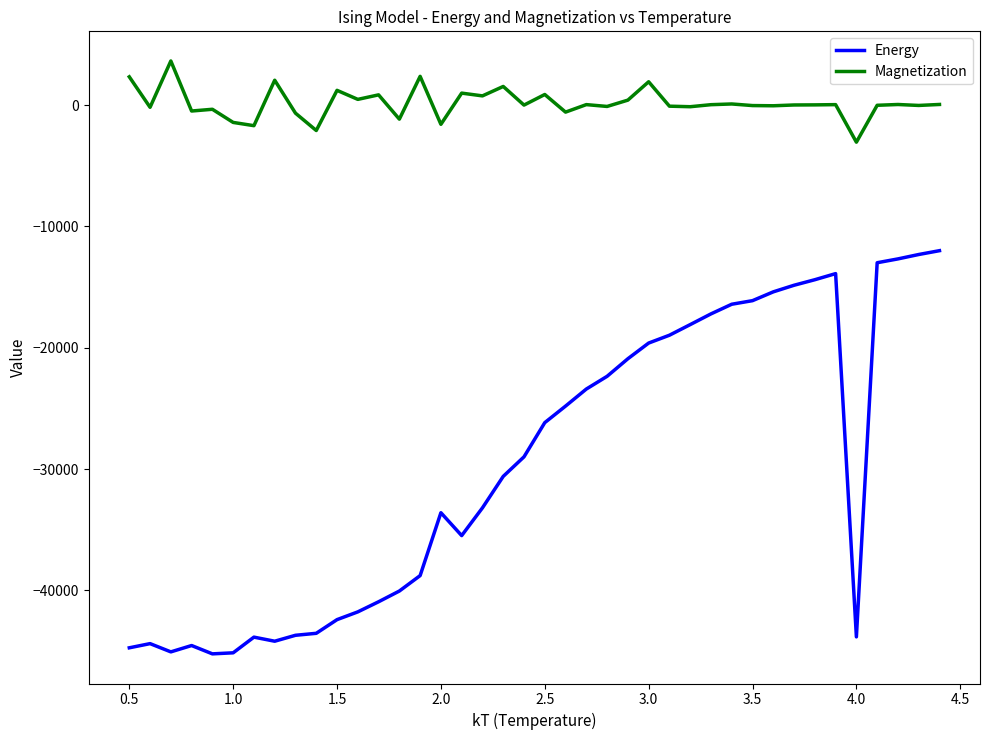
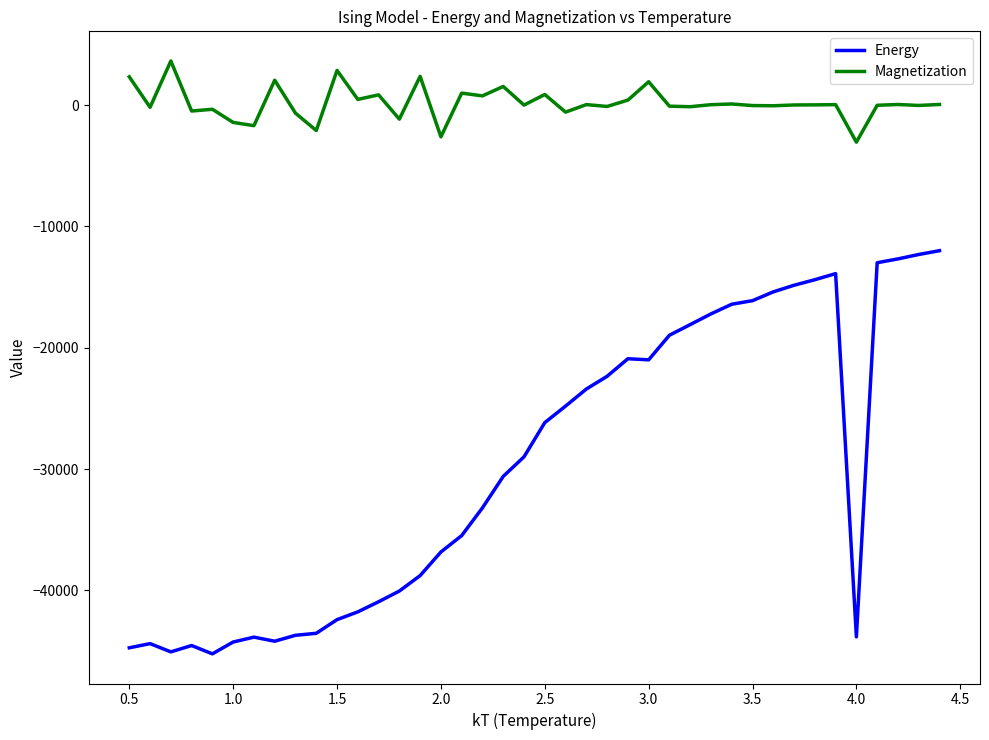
Energy, 1.0: -45100 -> -44200
Magnetization, 1.5: 1200 -> 2900
Energy, 2.0: -33600 -> -36800
Magnetization, 2.0: -1600 -> -2600
Energy, 3.0: -19600 -> -21000
